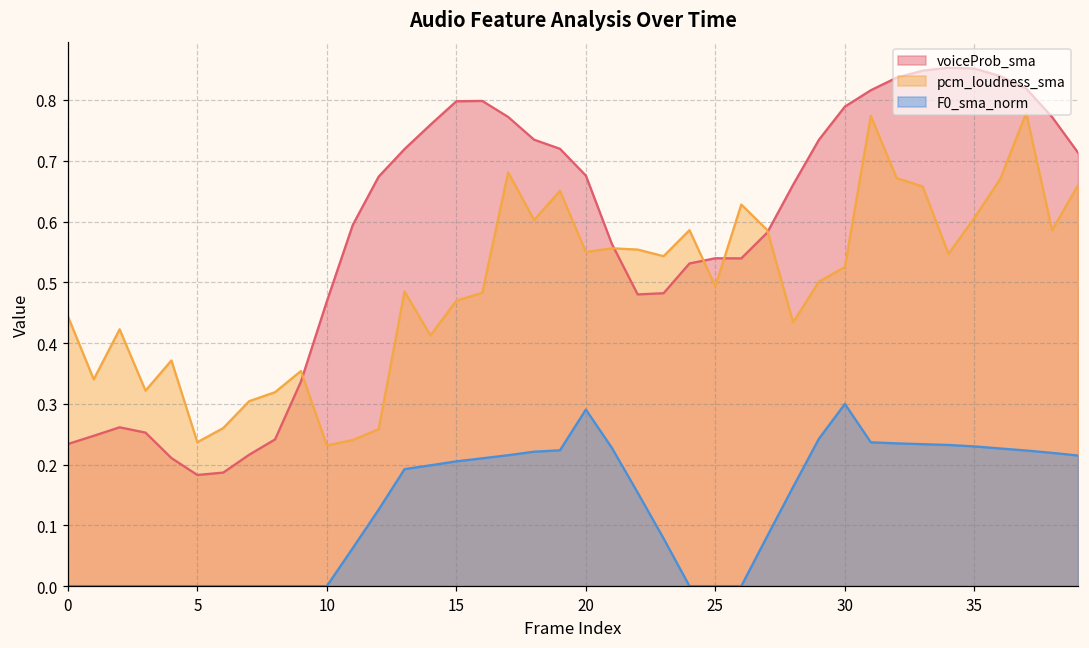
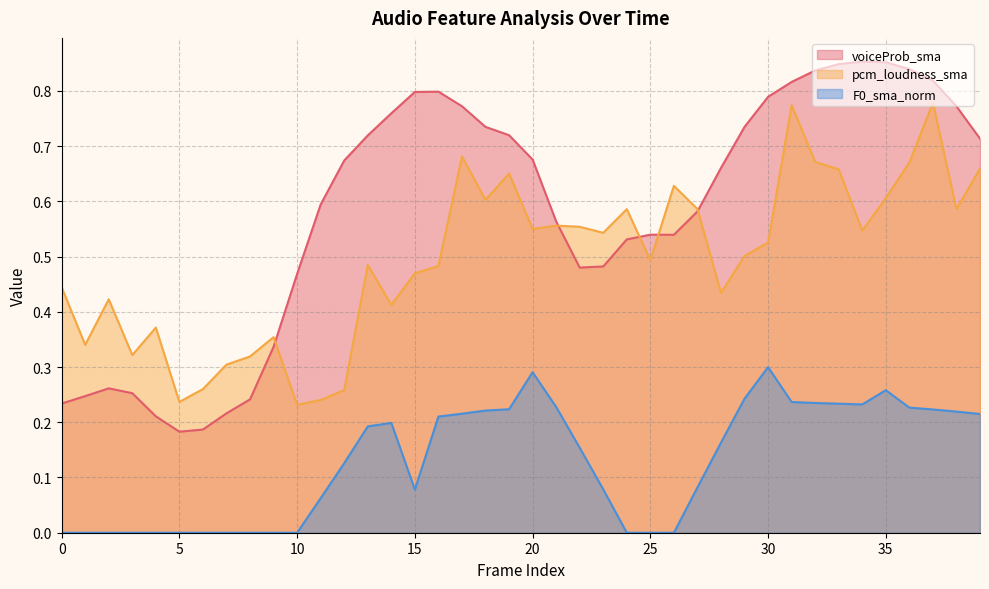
F0_sma_norm, 15: 0.21 -> 0.08
F0_sma_norm, 35: 0.23 -> 0.26
